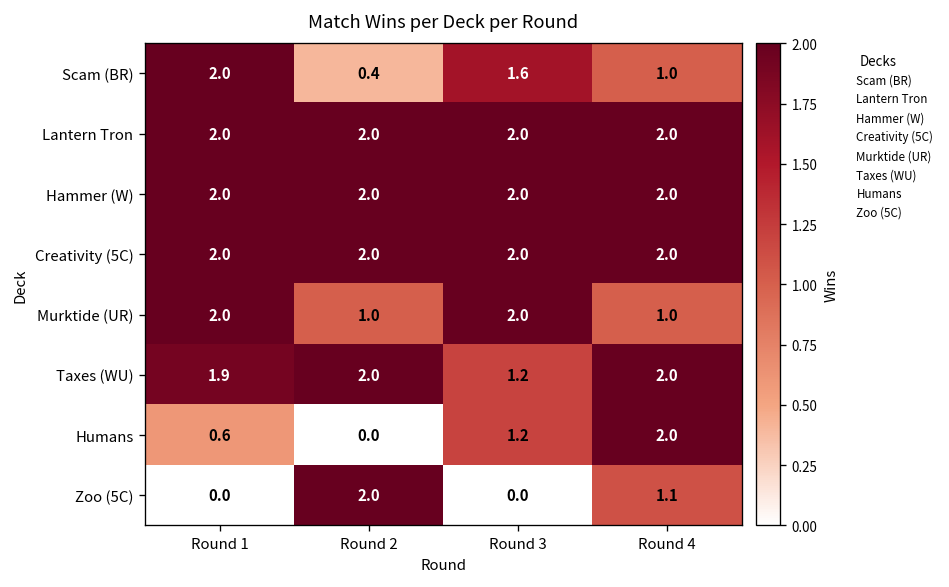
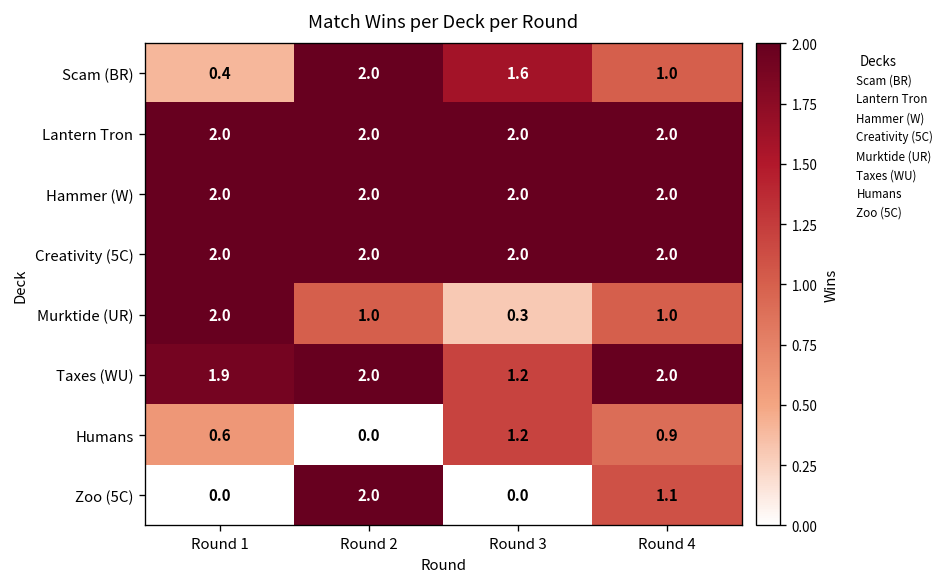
Scam (BR), Round 1: 2.0 -> 0.4
Scam (BR), Round 2: 0.4 -> 2.0
Murktide (UR), Round 3: 2.0 -> 0.3
Humans, Round 4: 2.0 -> 0.9
